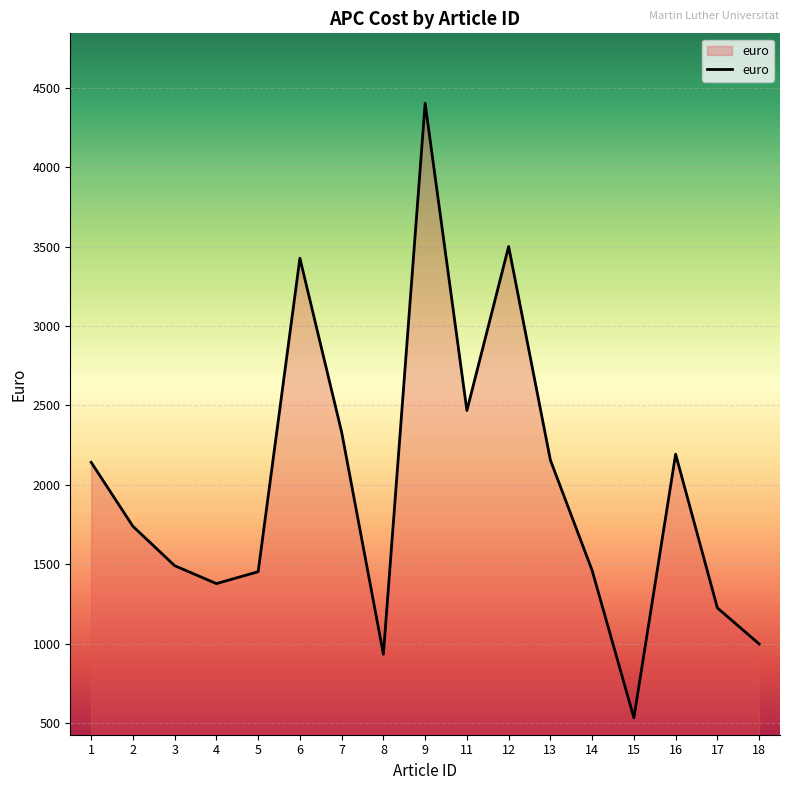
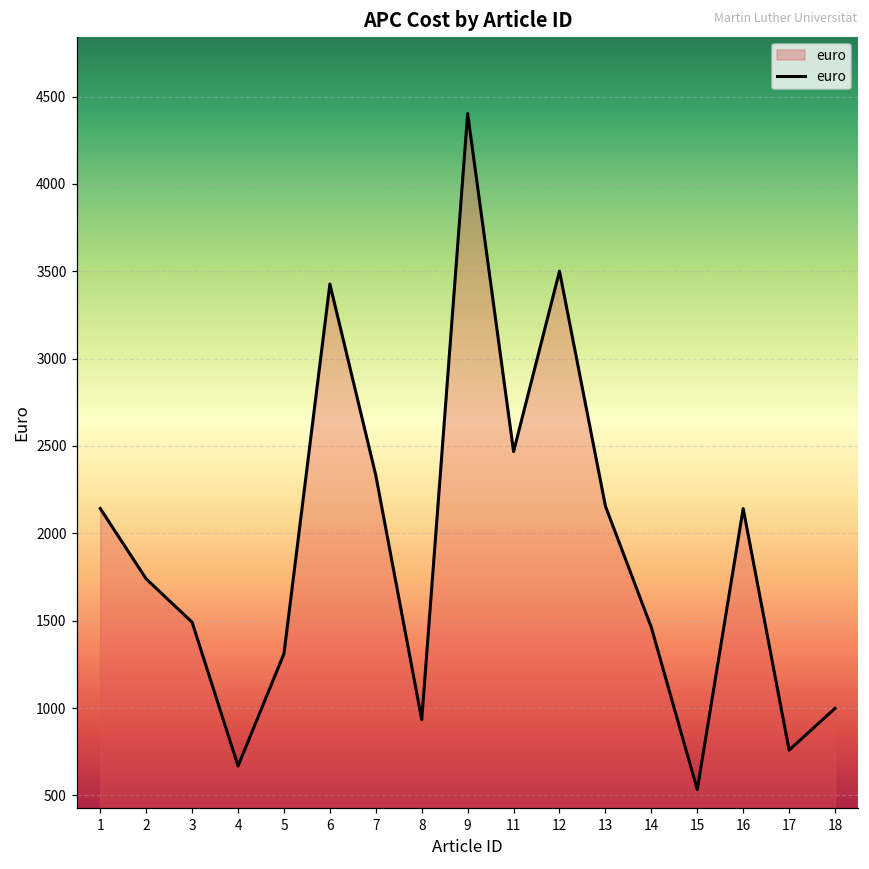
4: 1380 -> 670
5: 1450 -> 1310
16: 2190 -> 2140
17: 1230 -> 760
